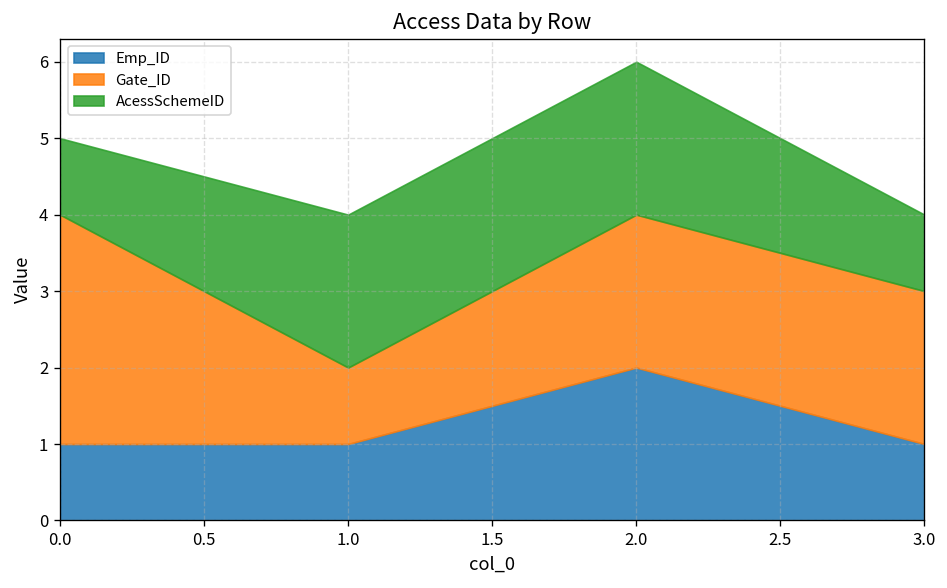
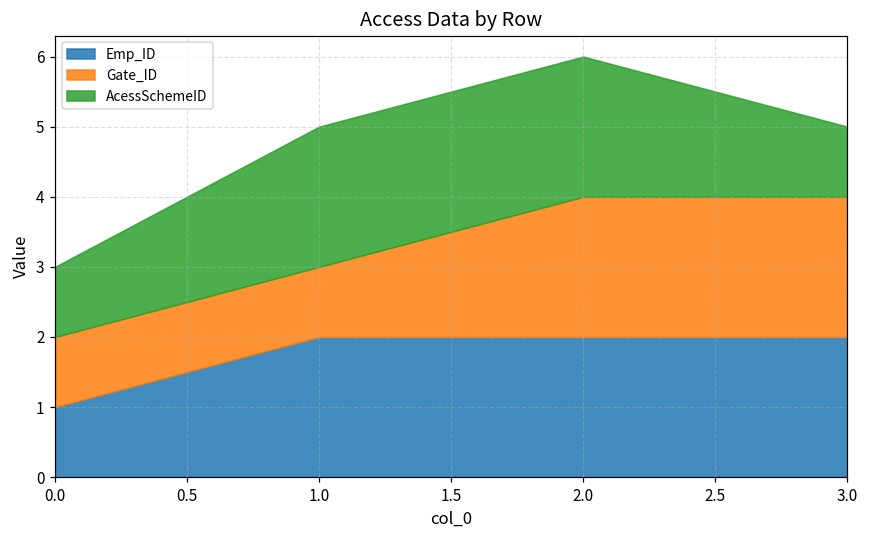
Gate_ID, 0.0: 3 -> 1
Emp_ID, 1.0: 1 -> 2
Emp_ID, 3.0: 1 -> 2
